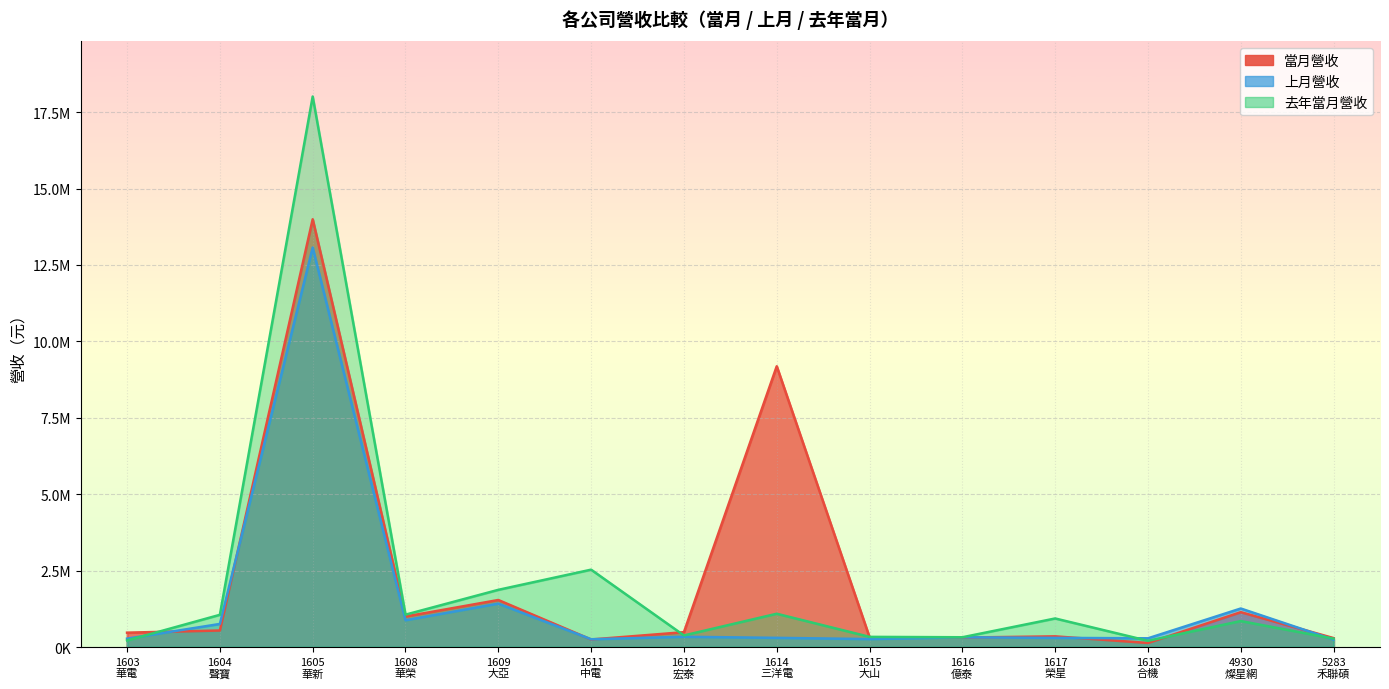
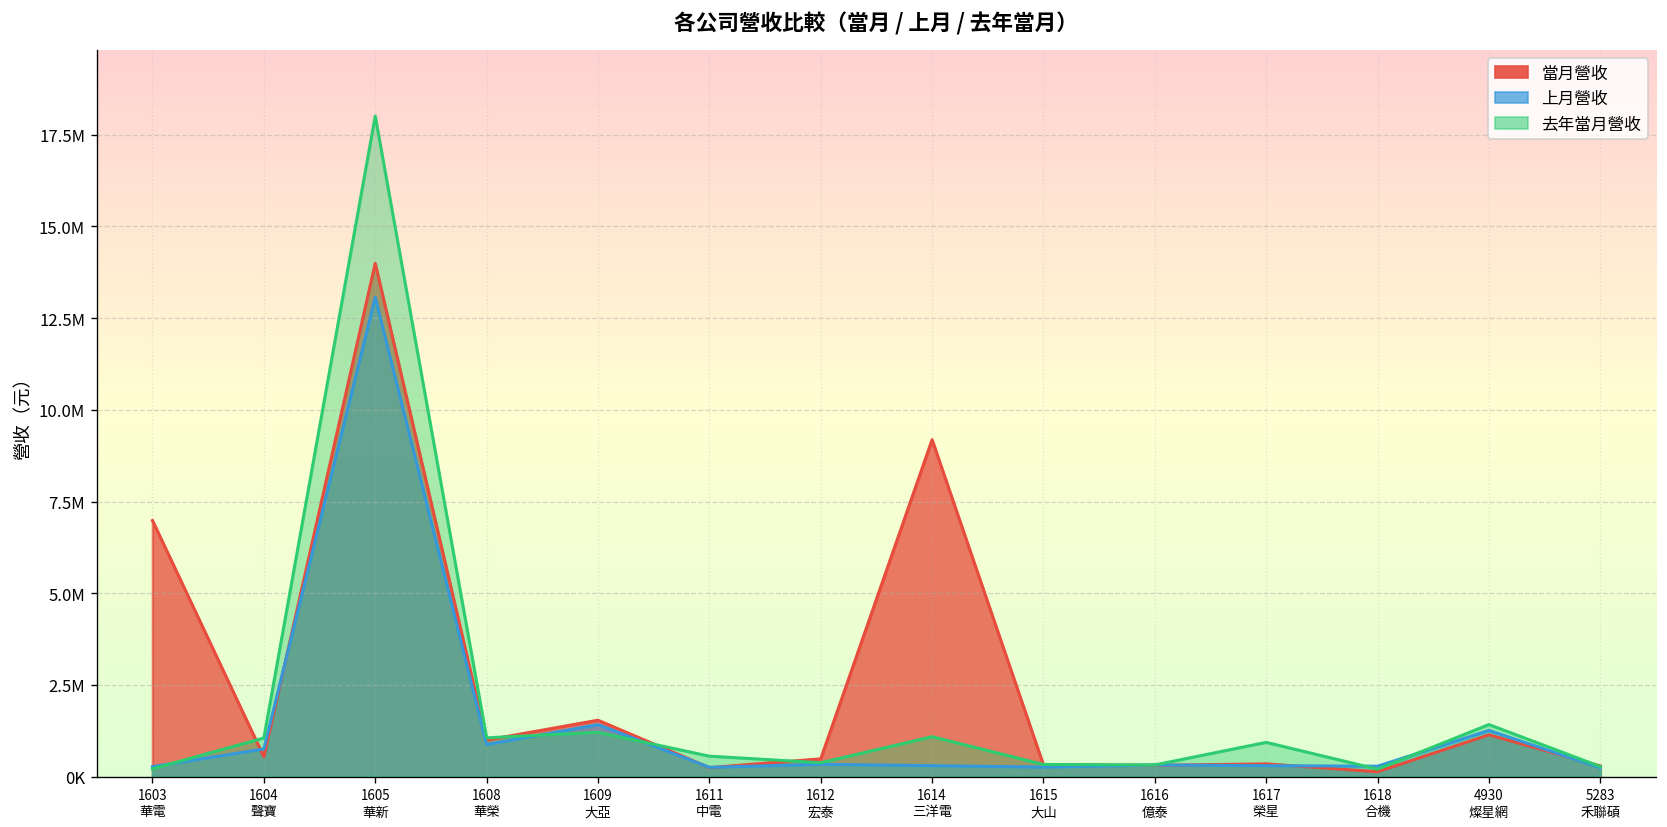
當月營收, 1603 華電: 500000 -> 7000000
去年當月營收, 1609 大亞: 1900000 -> 1200000
去年當月營收, 1611 中電: 2500000 -> 600000
去年當月營收, 4930 燦星網: 800000 -> 1400000
